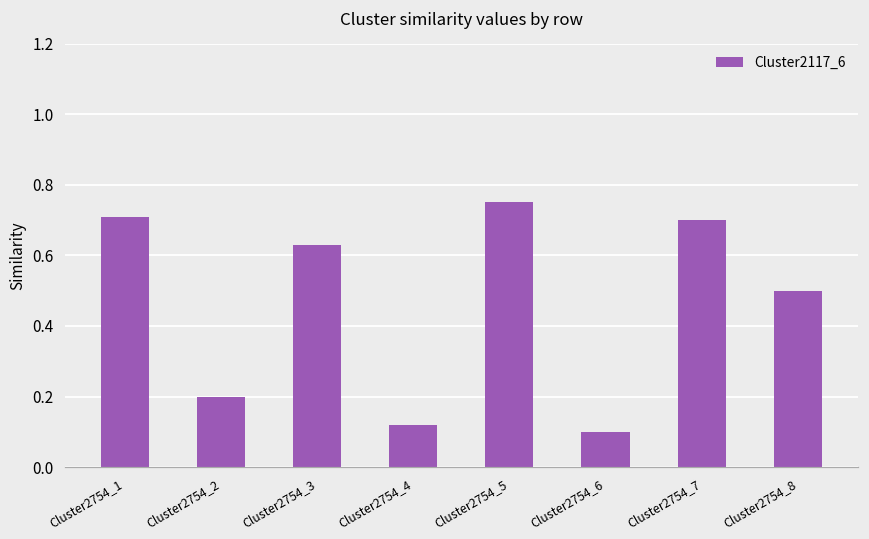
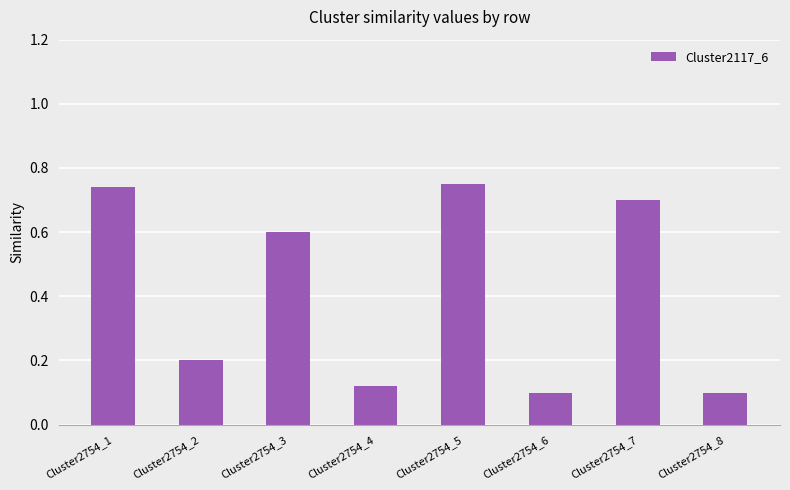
Cluster2754_1: 0.71 -> 0.74
Cluster2754_3: 0.63 -> 0.60
Cluster2754_8: 0.5 -> 0.1
